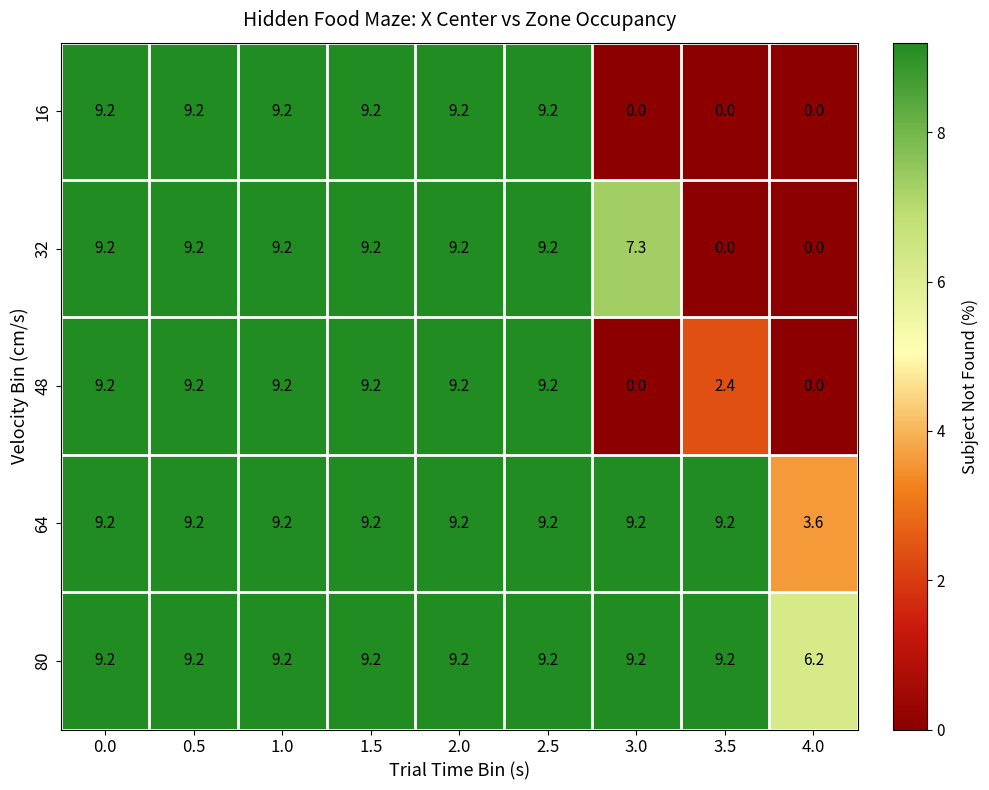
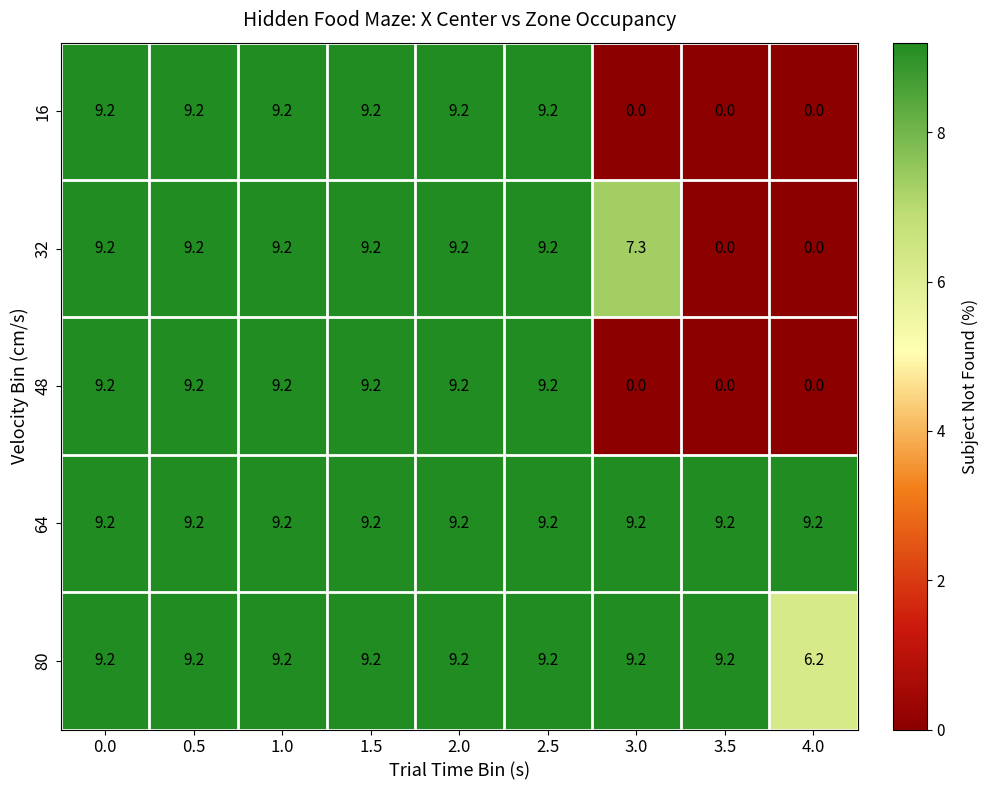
48, 3.5: 2.4 -> 0.0
64, 4.0: 3.6 -> 9.2
